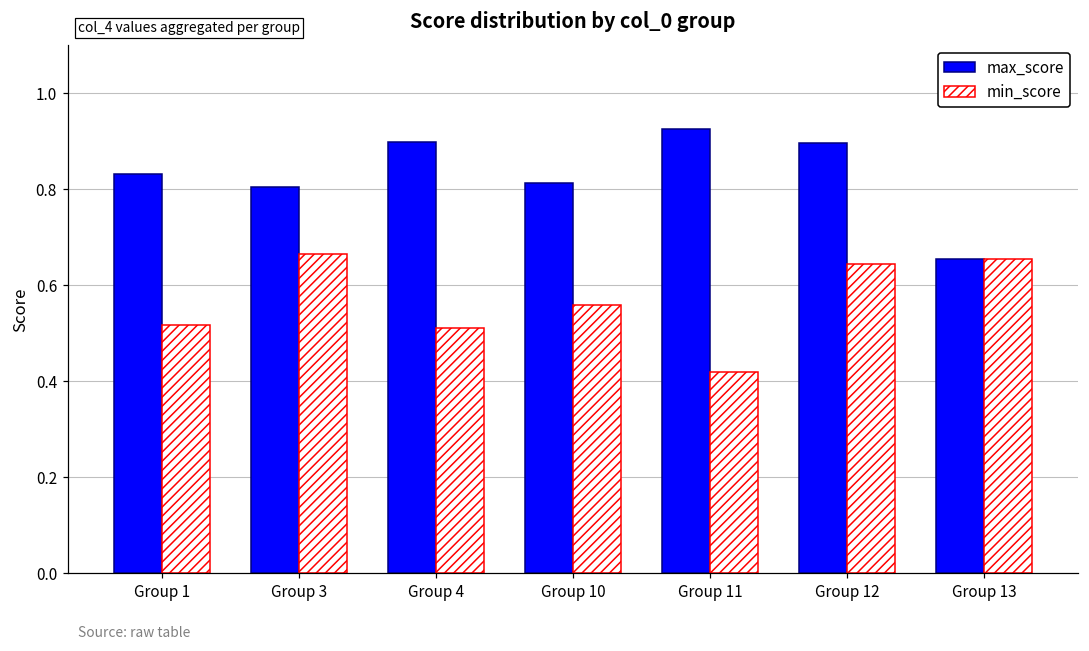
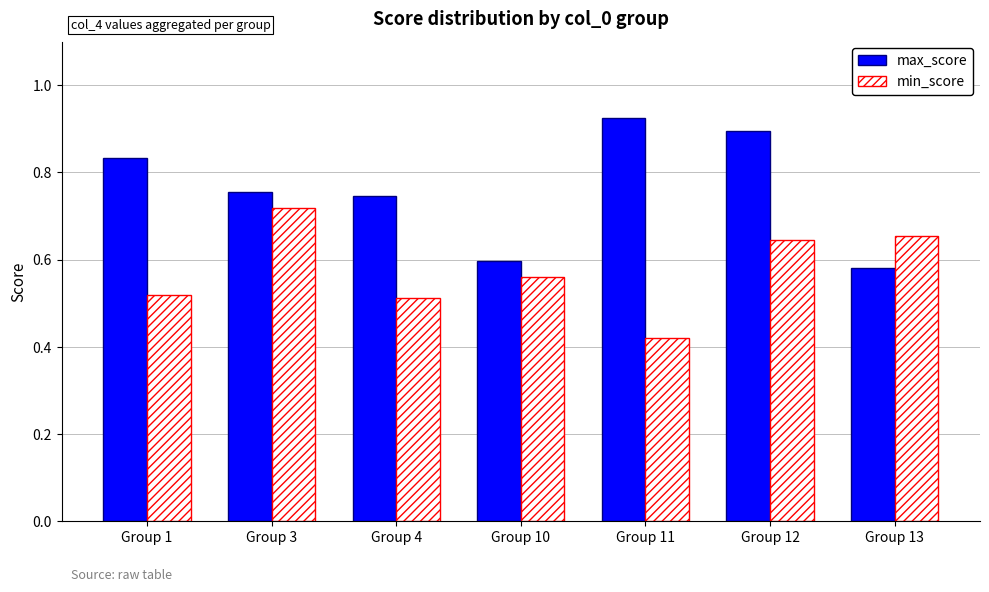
max_score, Group 3: 0.81 -> 0.75
min_score, Group 3: 0.67 -> 0.72
max_score, Group 4: 0.90 -> 0.75
max_score, Group 10: 0.81 -> 0.60
max_score, Group 13: 0.66 -> 0.58
